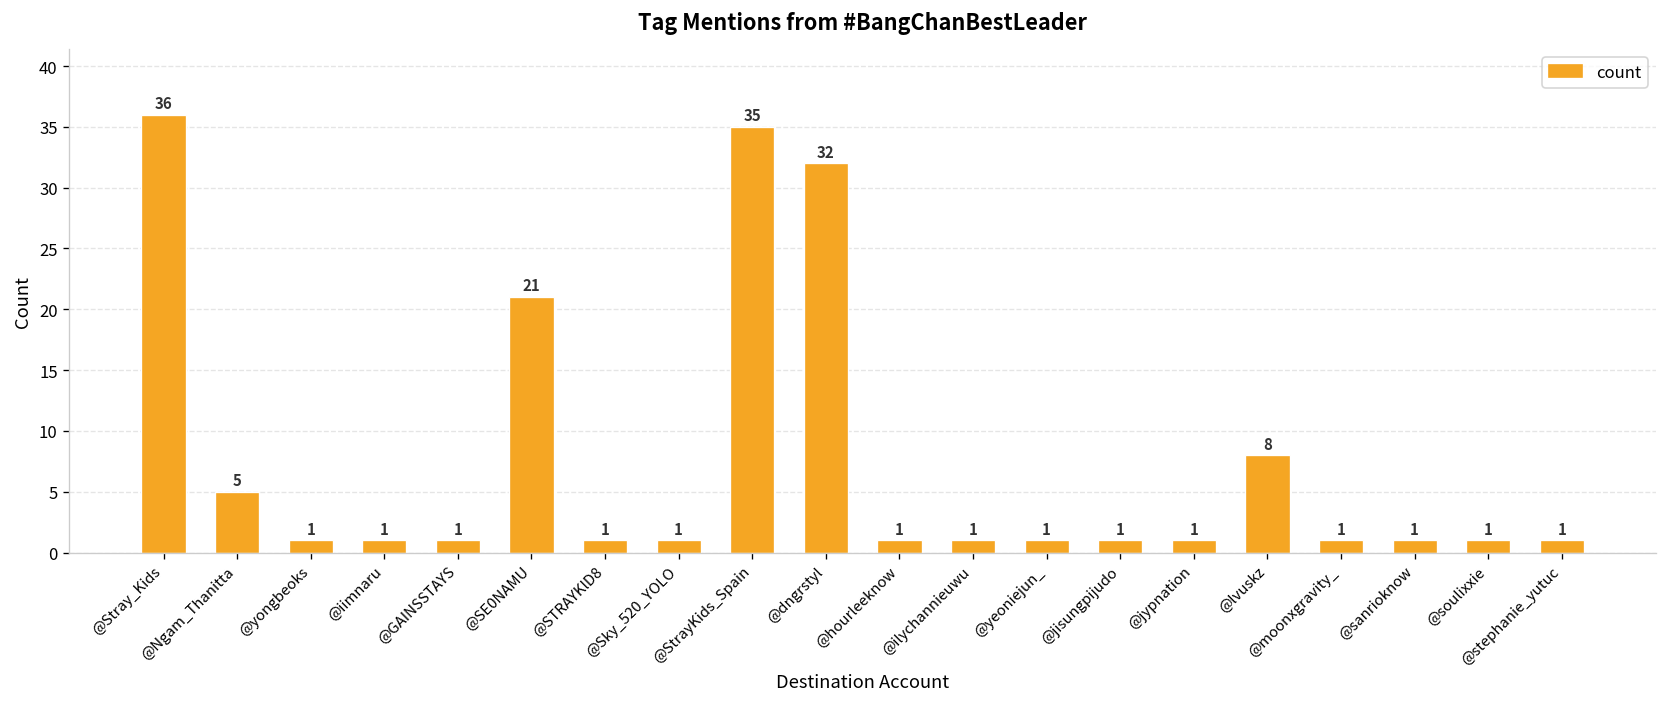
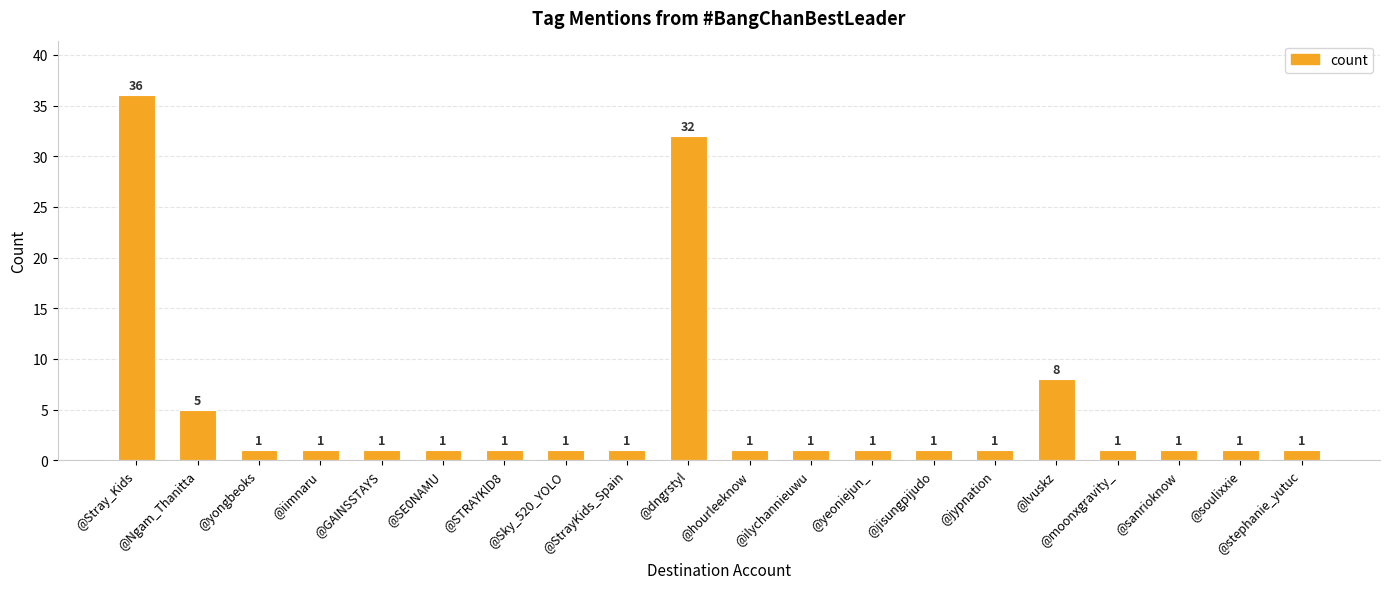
@SE0NAMU: 21 -> 1
@StrayKids_Spain: 35 -> 1
